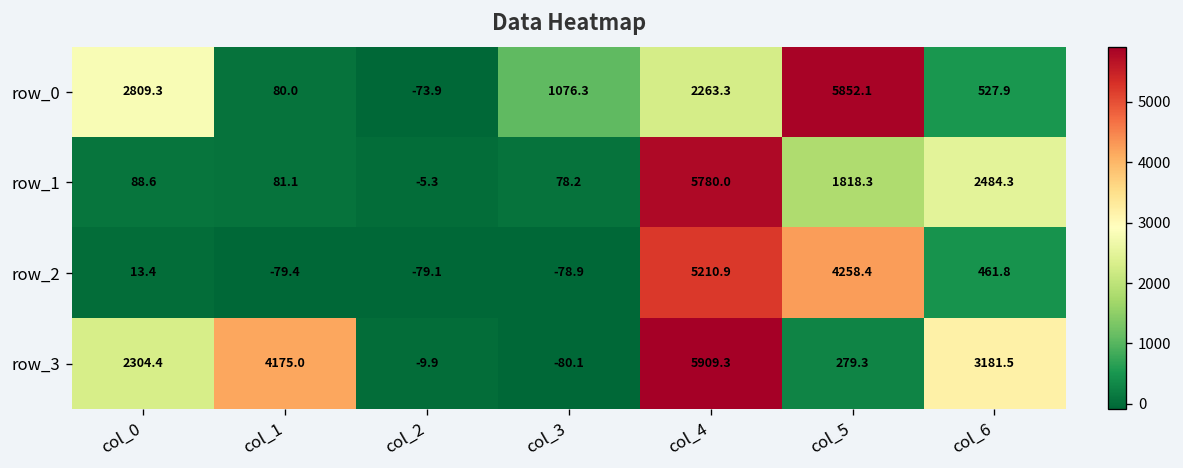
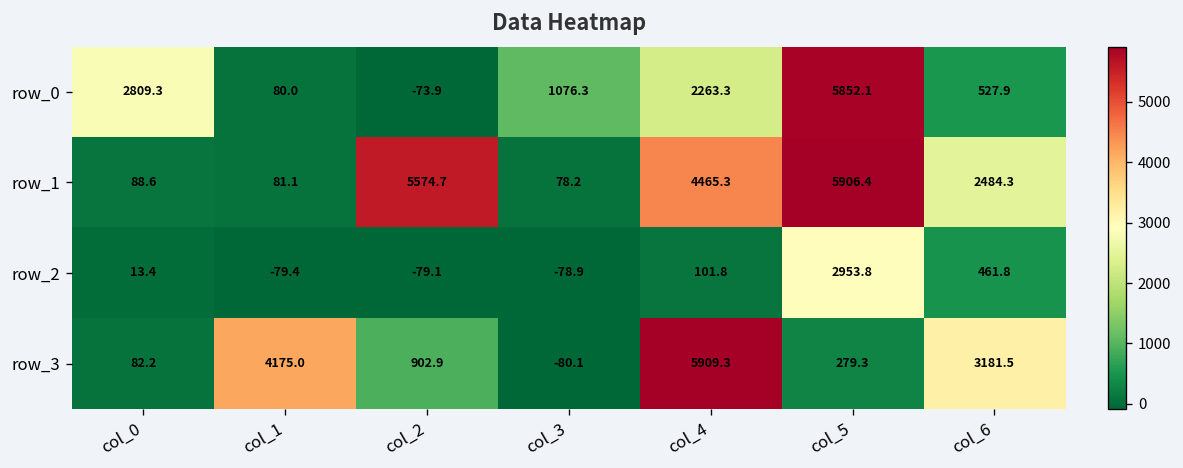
row_1, col_2: -5.3 -> 5574.7
row_1, col_4: 5780.0 -> 4465.3
row_1, col_5: 1818.3 -> 5906.4
row_2, col_4: 5210.9 -> 101.8
row_2, col_5: 4258.4 -> 2953.8
row_3, col_0: 2304.4 -> 82.2
row_3, col_2: -9.9 -> 902.9
